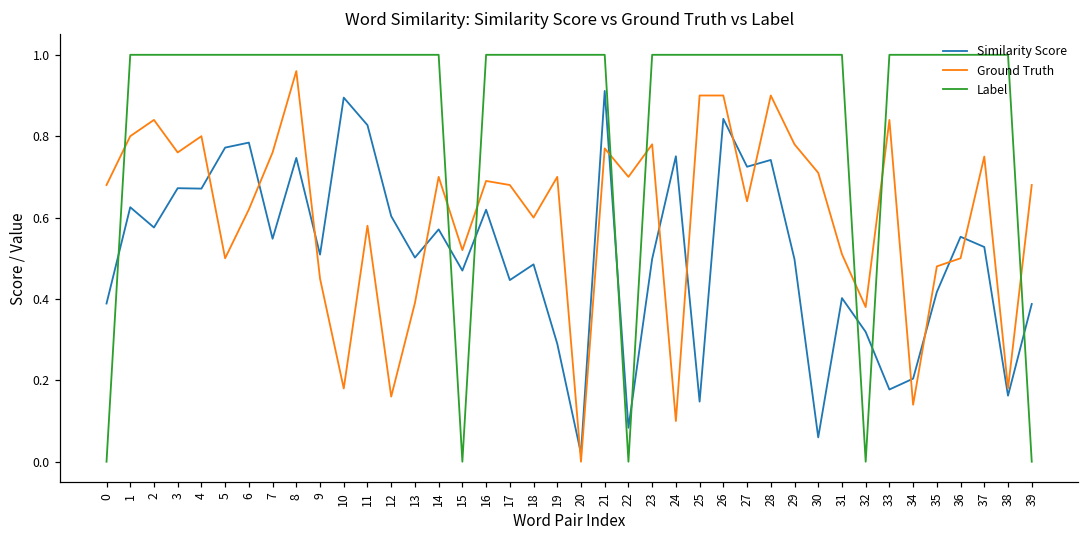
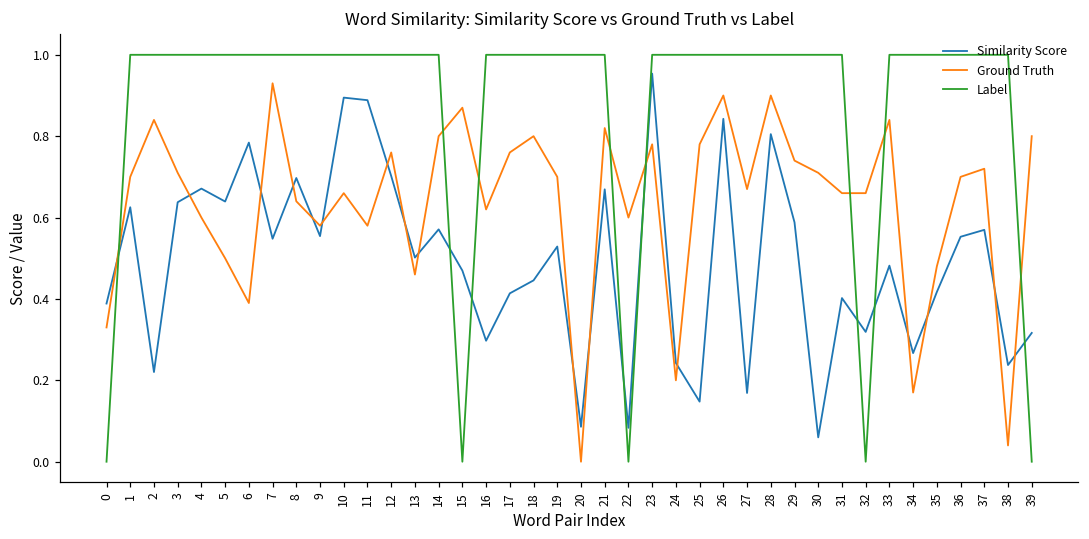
Ground Truth, 0: 0.68 -> 0.33
Ground Truth, 1: 0.8 -> 0.7
Similarity Score, 2: 0.58 -> 0.22
Similarity Score, 3: 0.67 -> 0.64
Ground Truth, 3: 0.76 -> 0.71
Ground Truth, 4: 0.8 -> 0.6
Similarity Score, 5: 0.77 -> 0.64
Ground Truth, 6: 0.62 -> 0.39
Ground Truth, 7: 0.76 -> 0.93
Similarity Score, 8: 0.75 -> 0.70
Ground Truth, 8: 0.96 -> 0.64
Similarity Score, 9: 0.51 -> 0.55
Ground Truth, 9: 0.45 -> 0.58
Ground Truth, 10: 0.18 -> 0.66
Similarity Score, 11: 0.83 -> 0.89
Similarity Score, 12: 0.60 -> 0.70
Ground Truth, 12: 0.16 -> 0.76
Ground Truth, 13: 0.39 -> 0.46
Ground Truth, 14: 0.7 -> 0.8
Ground Truth, 15: 0.52 -> 0.87
Similarity Score, 16: 0.62 -> 0.30
Ground Truth, 16: 0.69 -> 0.62
Similarity Score, 17: 0.45 -> 0.41
Ground Truth, 17: 0.68 -> 0.76
Similarity Score, 18: 0.49 -> 0.45
Ground Truth, 18: 0.6 -> 0.8
Similarity Score, 19: 0.29 -> 0.53
Similarity Score, 20: 0.02 -> 0.09
Similarity Score, 21: 0.91 -> 0.67
Ground Truth, 21: 0.77 -> 0.82
Ground Truth, 22: 0.7 -> 0.6
Similarity Score, 23: 0.50 -> 0.95
Similarity Score, 24: 0.75 -> 0.24
Ground Truth, 24: 0.1 -> 0.2
Ground Truth, 25: 0.90 -> 0.78
Similarity Score, 27: 0.72 -> 0.17
Ground Truth, 27: 0.64 -> 0.67
Similarity Score, 28: 0.74 -> 0.81
Similarity Score, 29: 0.50 -> 0.59
Ground Truth, 29: 0.78 -> 0.74
Ground Truth, 31: 0.51 -> 0.66
Ground Truth, 32: 0.38 -> 0.66
Similarity Score, 33: 0.18 -> 0.48
Similarity Score, 34: 0.20 -> 0.27
Ground Truth, 34: 0.14 -> 0.17
Ground Truth, 36: 0.5 -> 0.7
Similarity Score, 37: 0.53 -> 0.57
Ground Truth, 37: 0.75 -> 0.72
Similarity Score, 38: 0.16 -> 0.24
Ground Truth, 38: 0.18 -> 0.04
Similarity Score, 39: 0.39 -> 0.32
Ground Truth, 39: 0.68 -> 0.80
